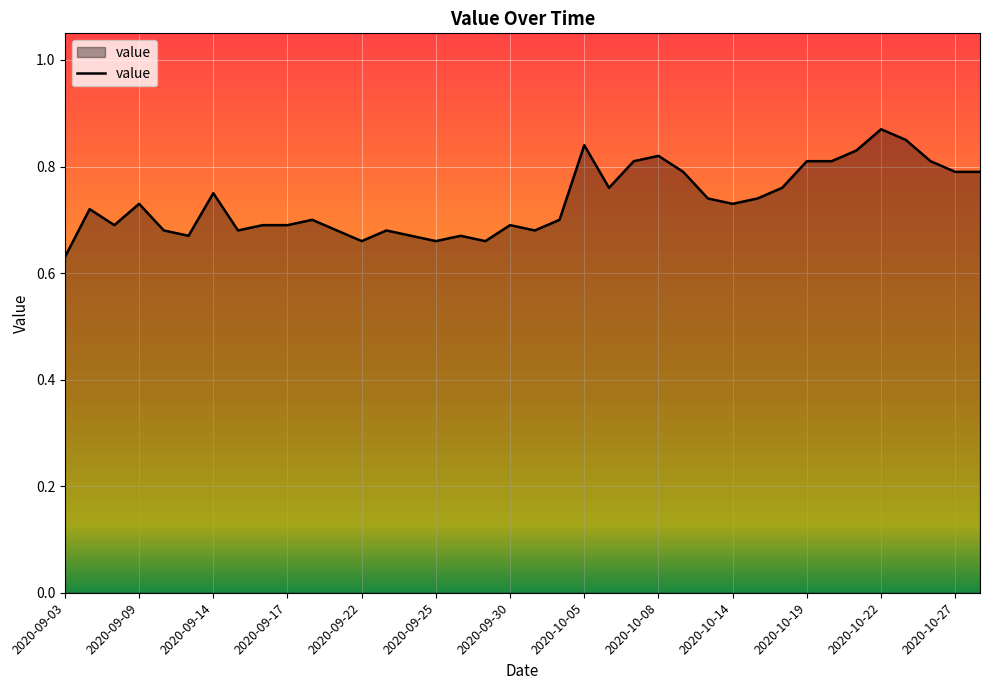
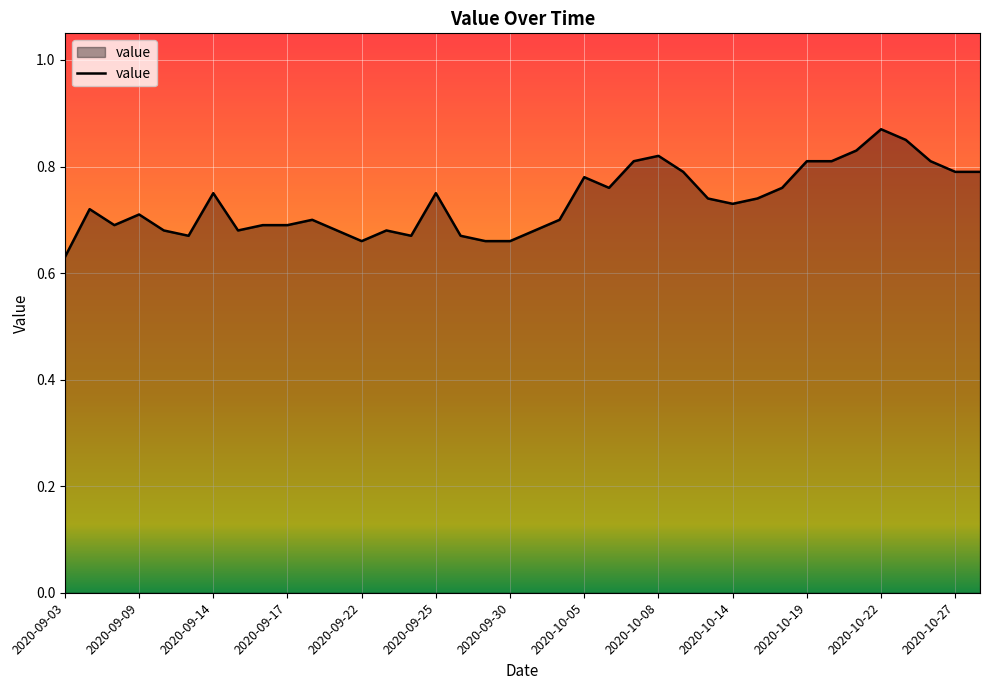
2020-09-09: 0.73 -> 0.71
2020-09-25: 0.66 -> 0.75
2020-09-30: 0.69 -> 0.66
2020-10-05: 0.84 -> 0.78
